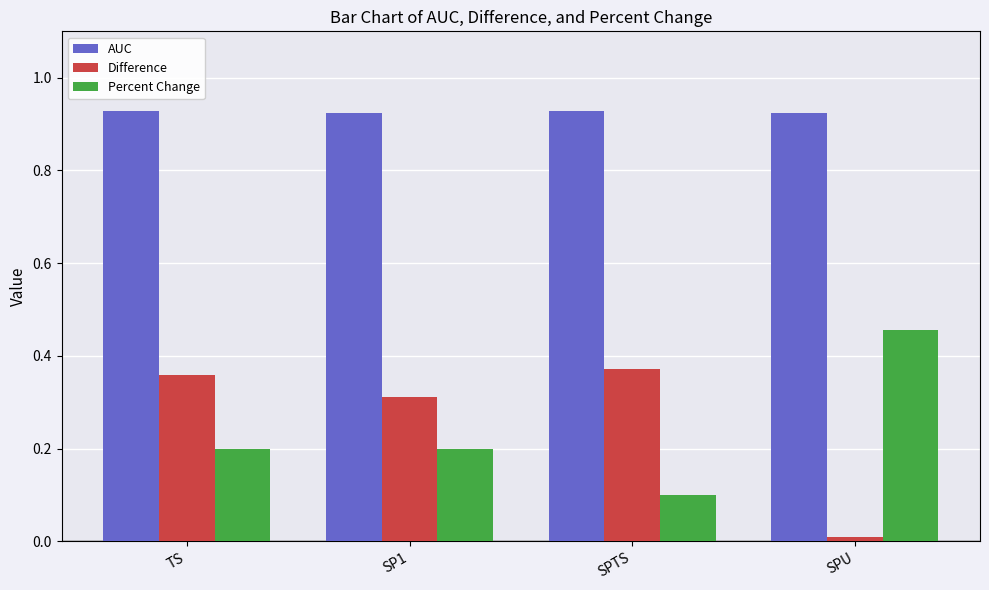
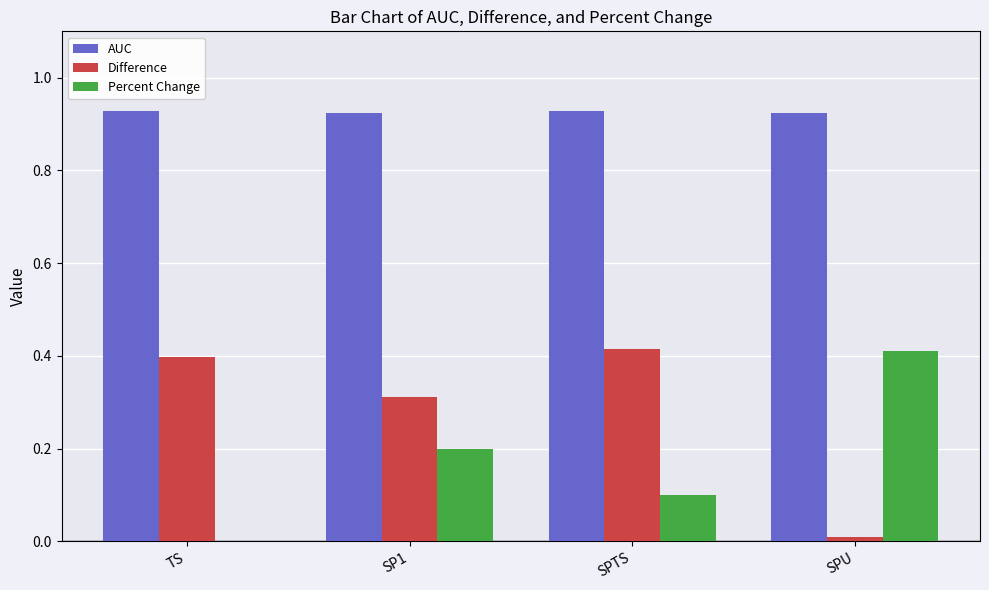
Difference, TS: 0.36 -> 0.40
Percent Change, TS: 0.2 -> 0.0
Difference, SPTS: 0.37 -> 0.41
Percent Change, SPU: 0.46 -> 0.41
